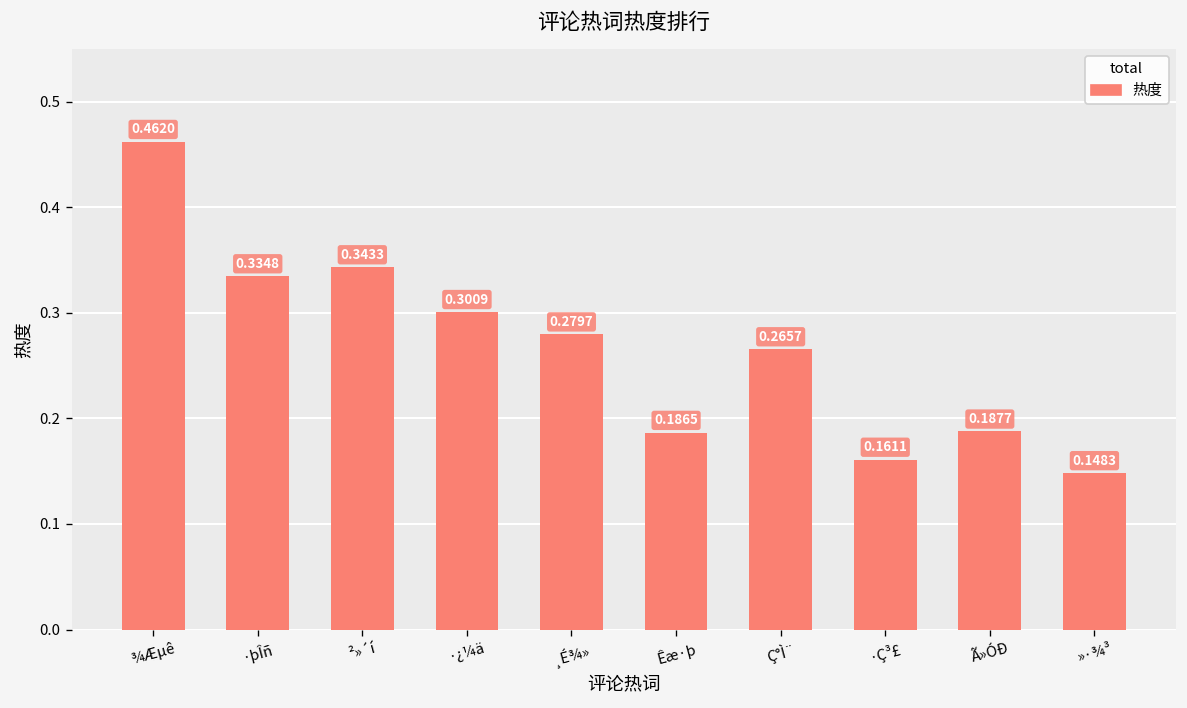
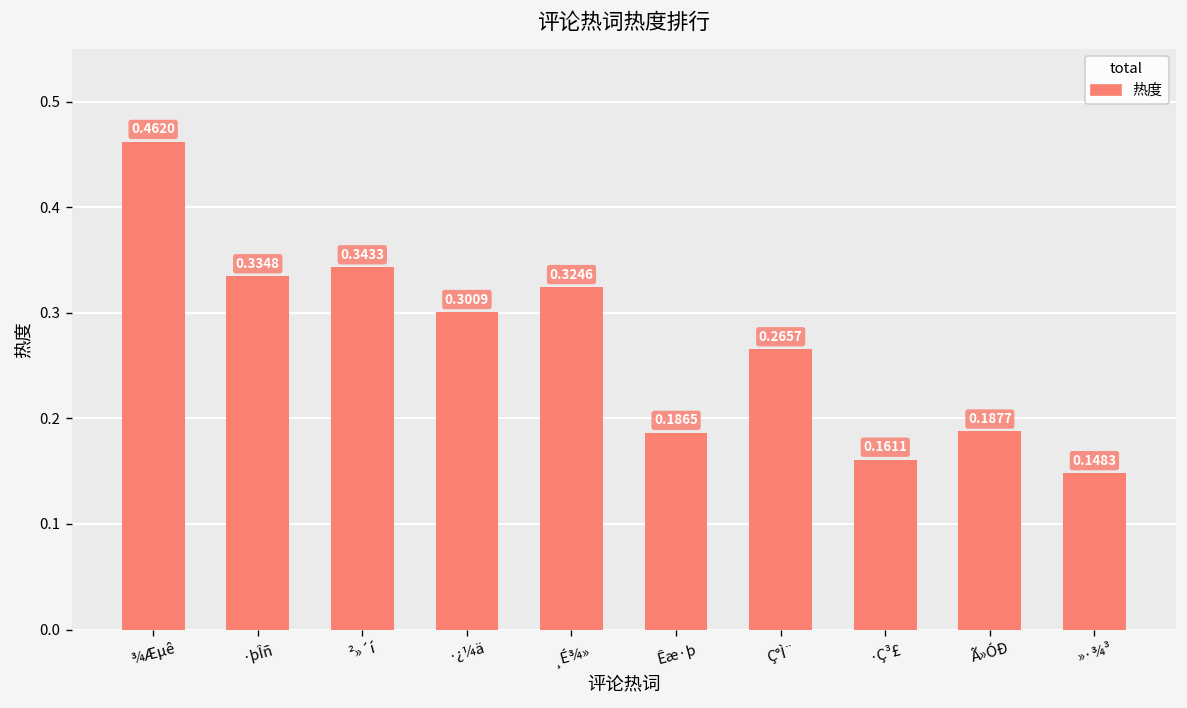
¸É¾»: 0.2797 -> 0.3246
